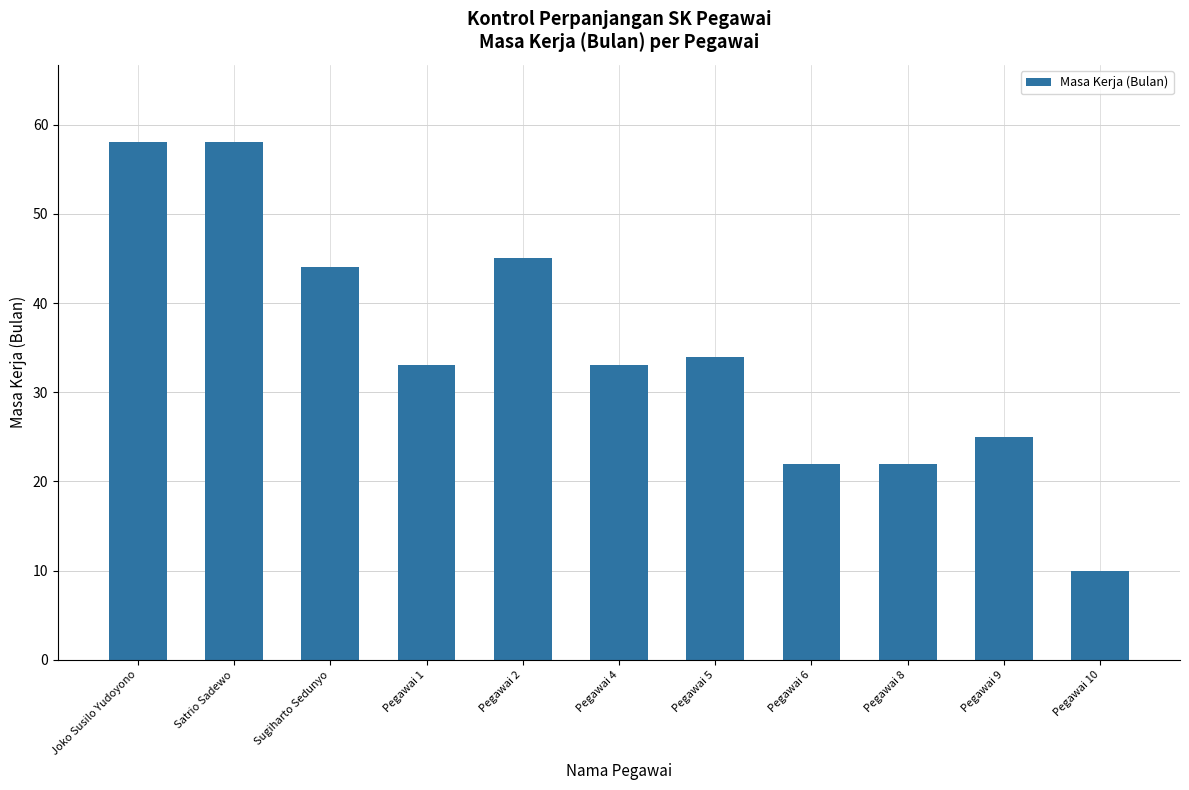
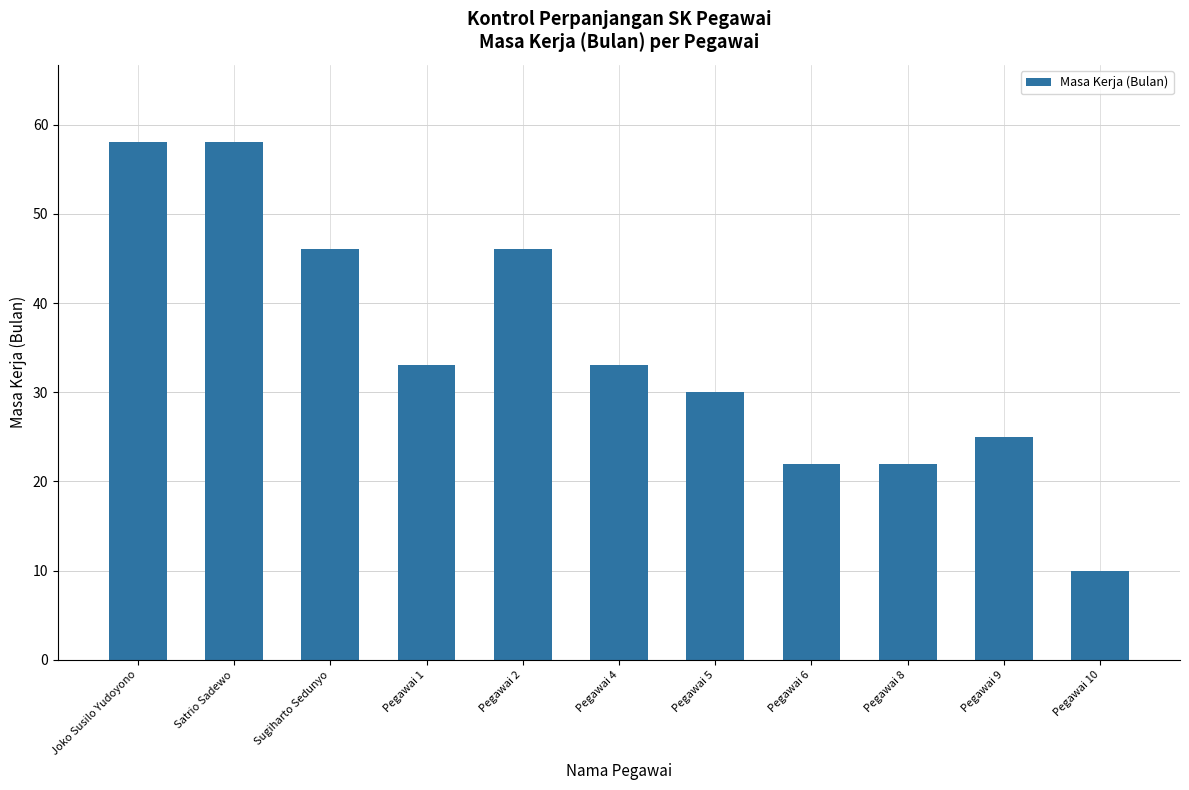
Sugiharto Sedunyo: 44 -> 46
Pegawai 2: 45 -> 46
Pegawai 5: 34 -> 30
